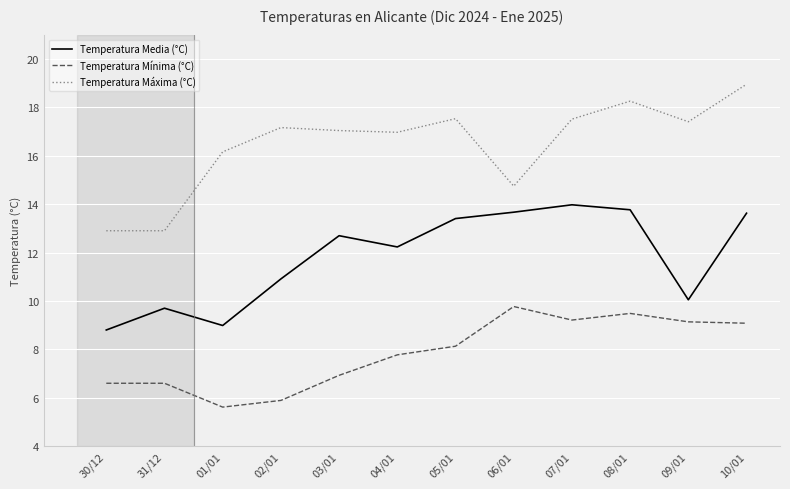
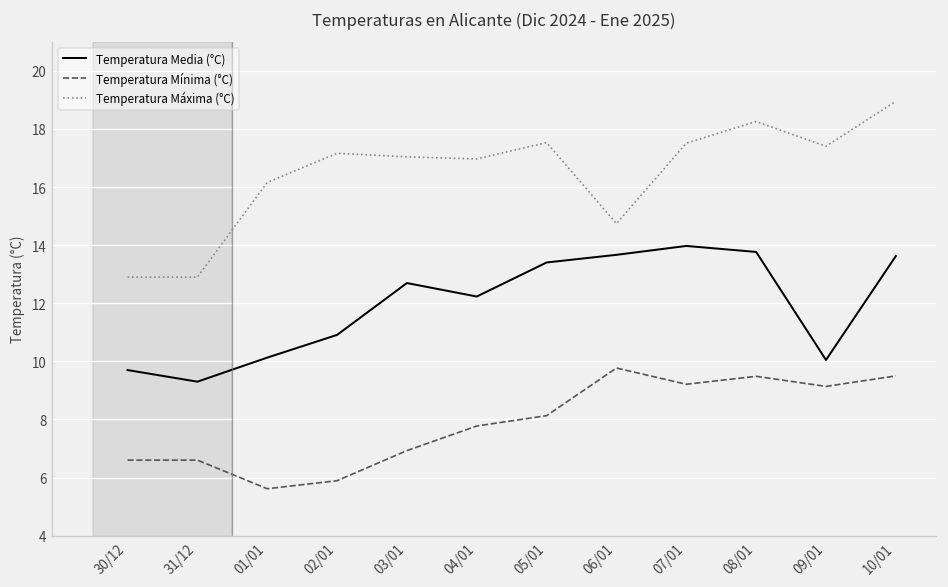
Temperatura Media (°C), 30/12: 8.8 -> 9.7
Temperatura Media (°C), 31/12: 9.7 -> 9.3
Temperatura Media (°C), 01/01: 9.0 -> 10.1
Temperatura Mínima (°C), 10/01: 9.1 -> 9.5
